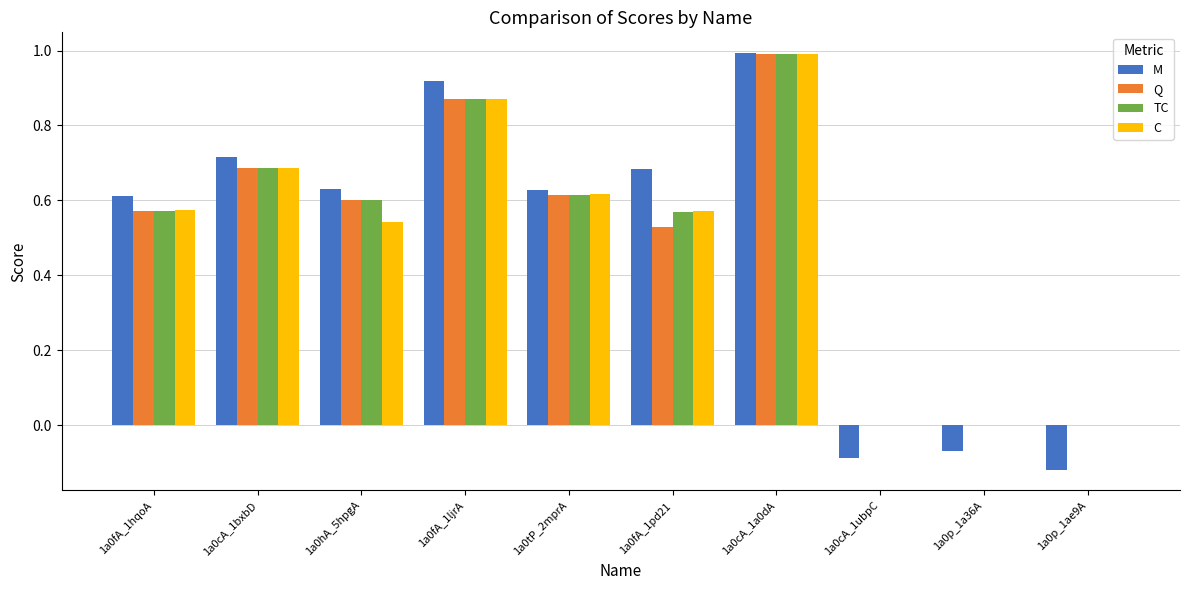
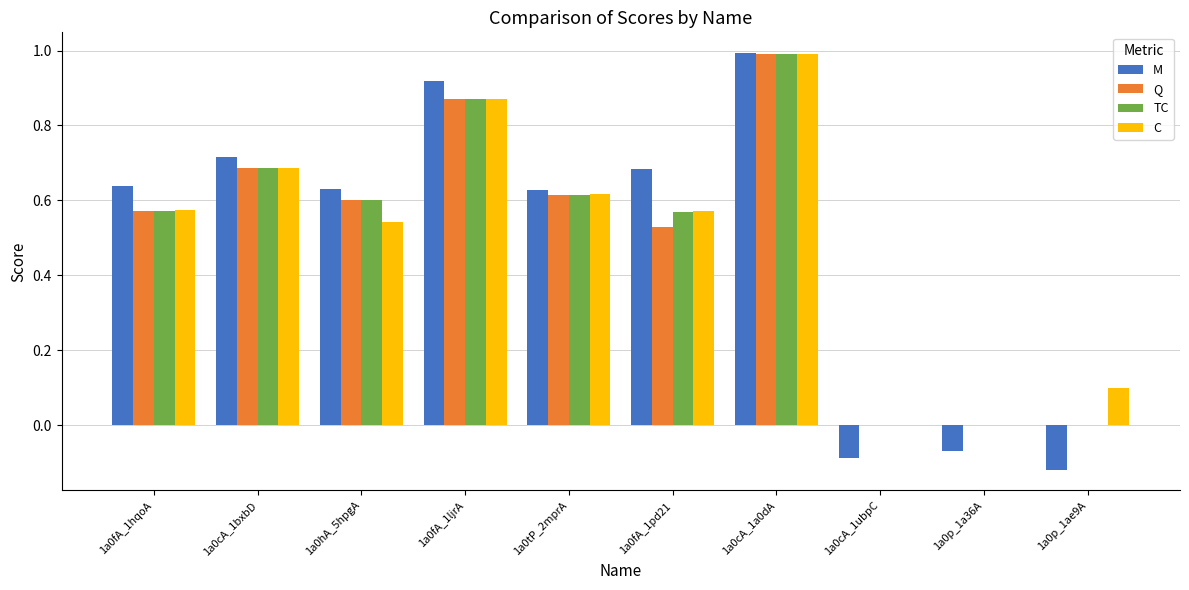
M, 1a0fA_1hqoA: 0.61 -> 0.64
C, 1a0p_1ae9A: 0.0 -> 0.1
